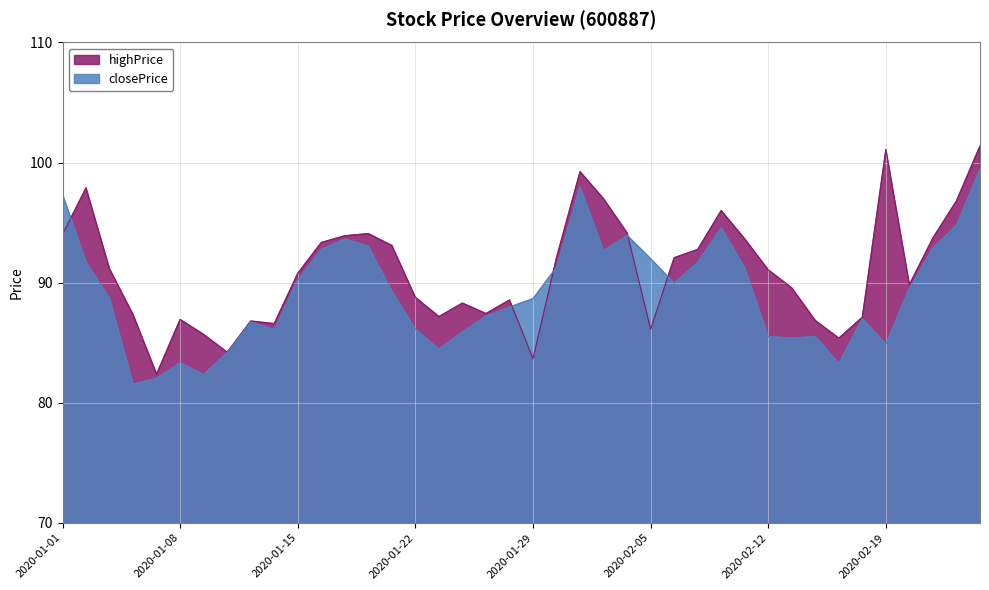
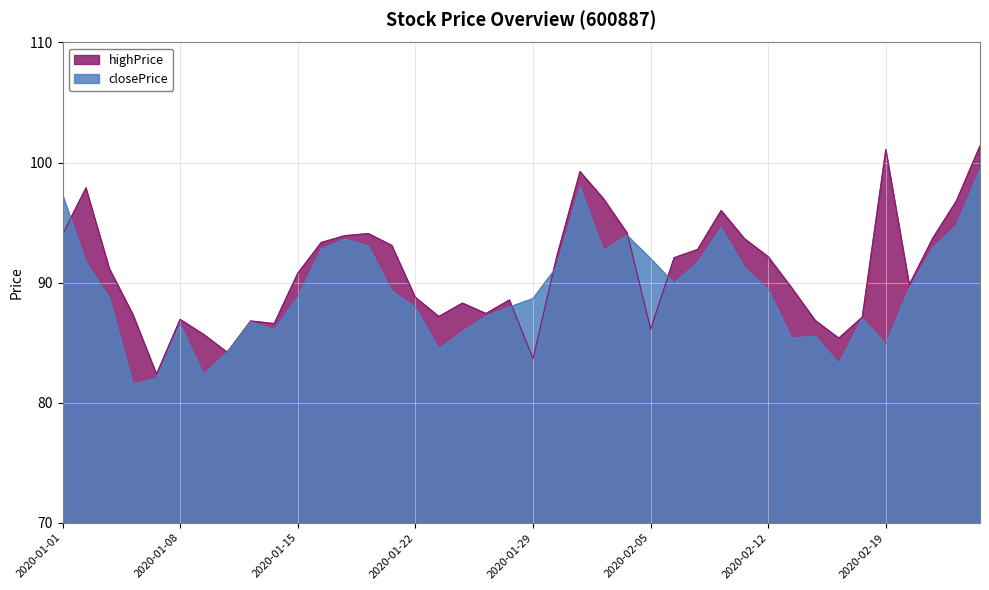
closePrice, 2020-01-08: 83.3 -> 86.5
closePrice, 2020-01-15: 90.2 -> 88.8
closePrice, 2020-01-22: 86.1 -> 87.9
highPrice, 2020-02-12: 91.1 -> 92.2
closePrice, 2020-02-12: 85.5 -> 89.4
